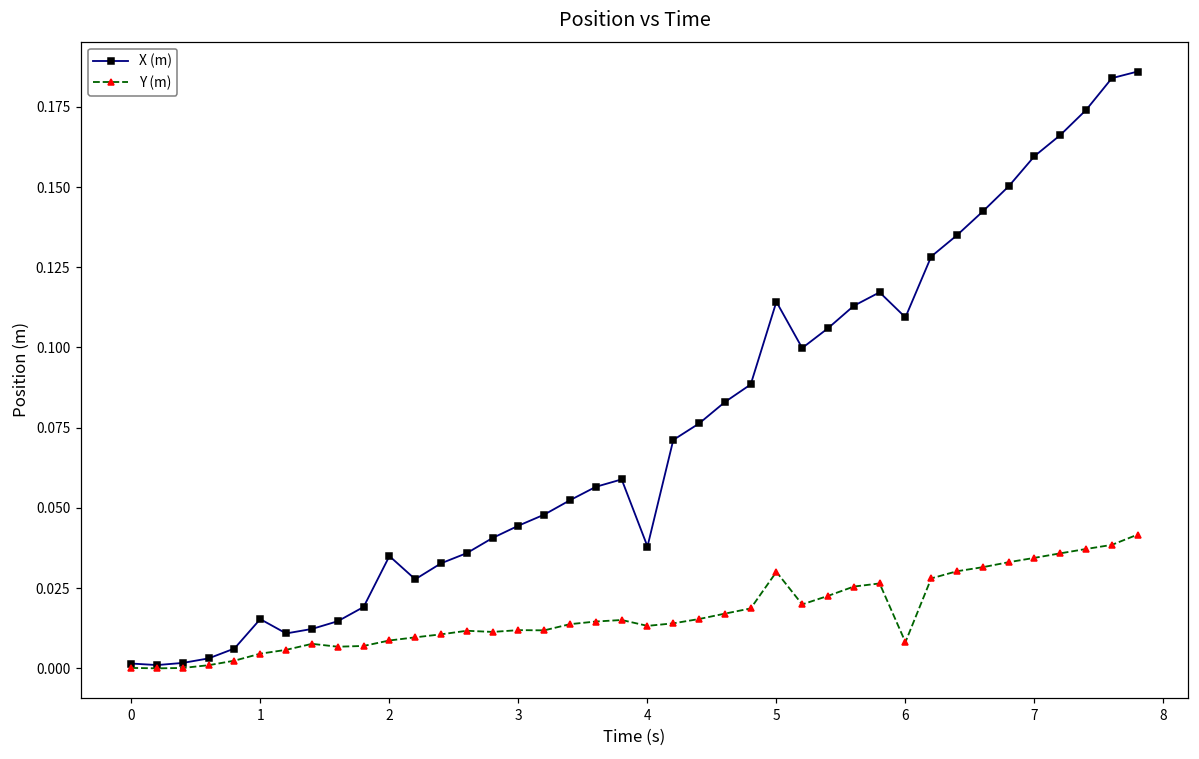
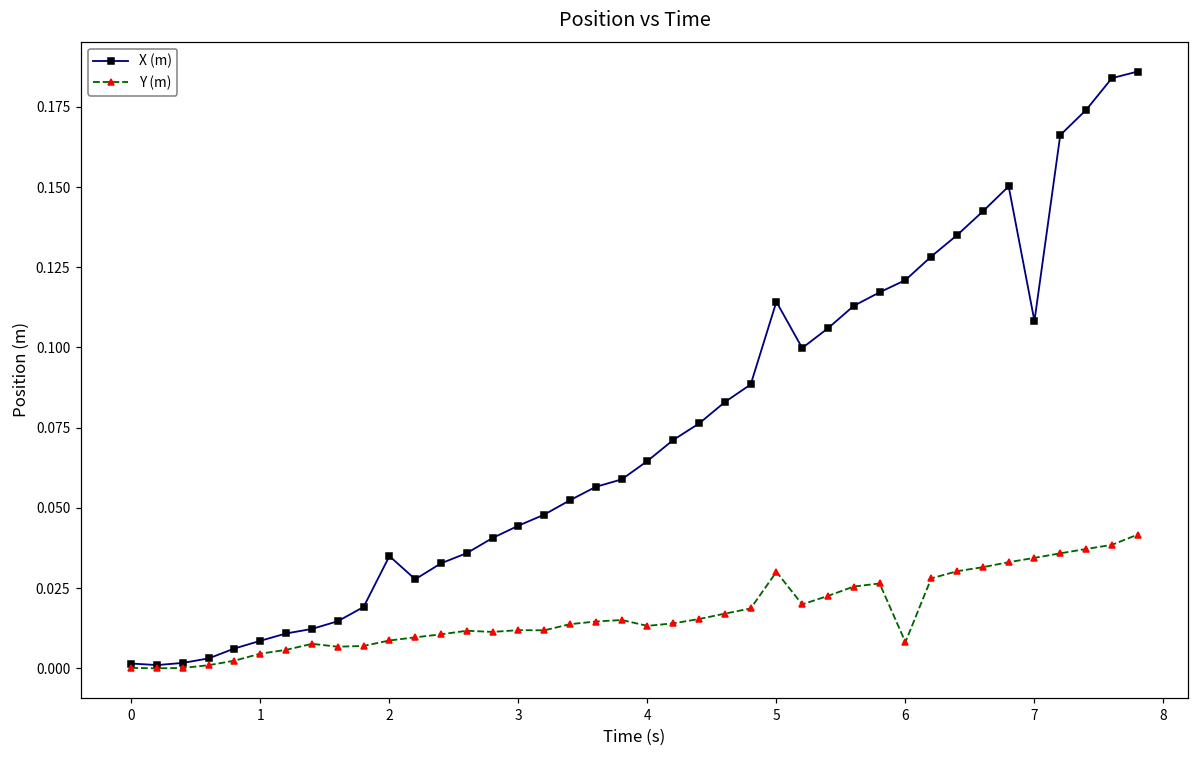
X (m), 1: 0.015 -> 0.009
X (m), 4: 0.038 -> 0.065
X (m), 6: 0.109 -> 0.121
X (m), 7: 0.160 -> 0.108
